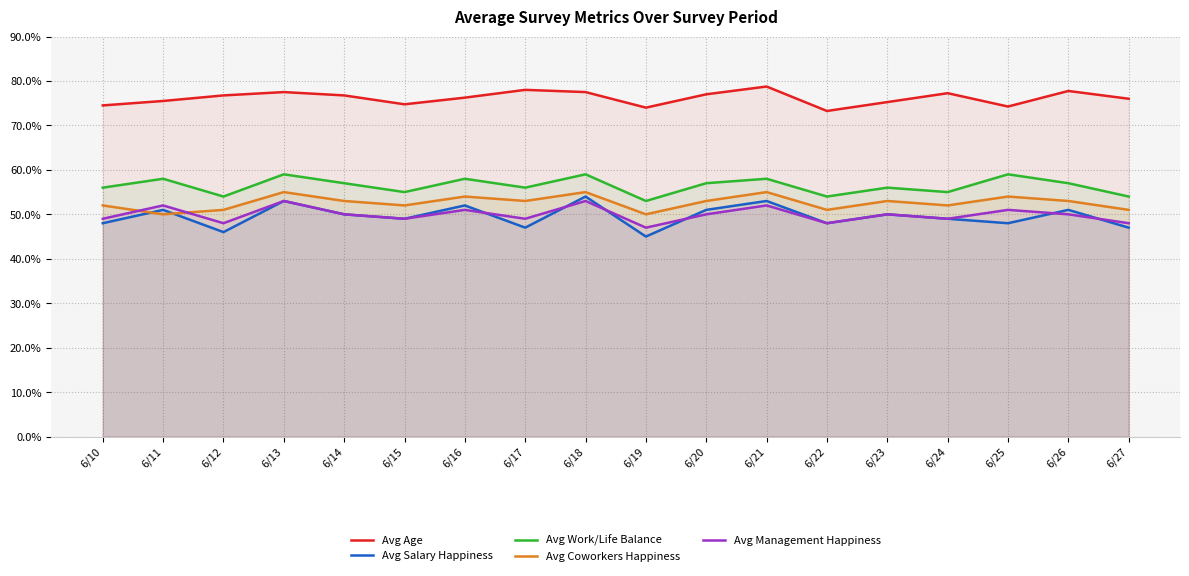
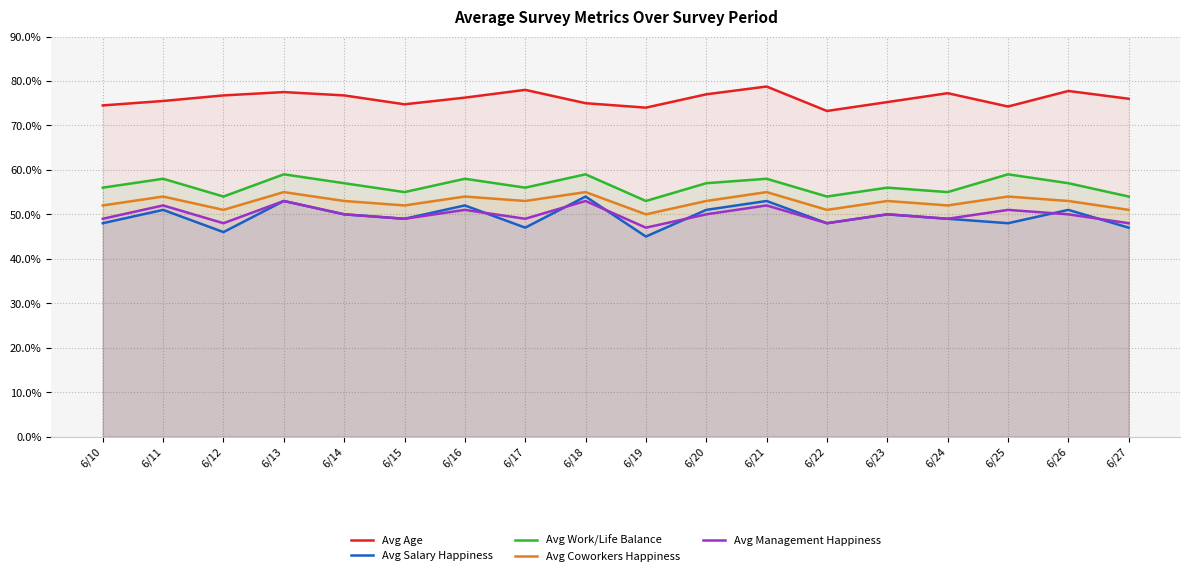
Avg Coworkers Happiness, 6/11: 50% -> 54%
Avg Age, 6/18: 78% -> 75%
